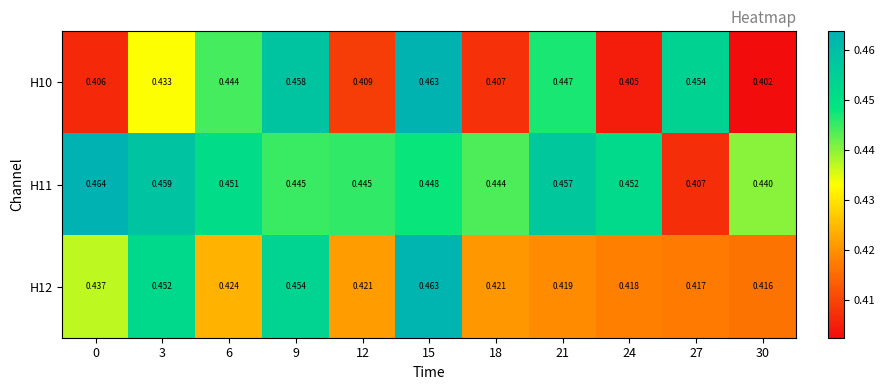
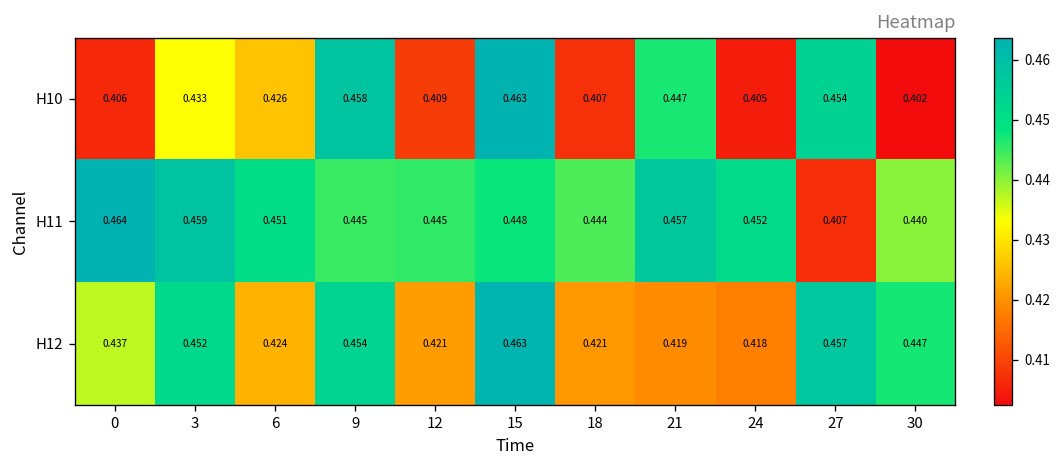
H10, 6: 0.444 -> 0.426
H12, 27: 0.417 -> 0.457
H12, 30: 0.416 -> 0.447
